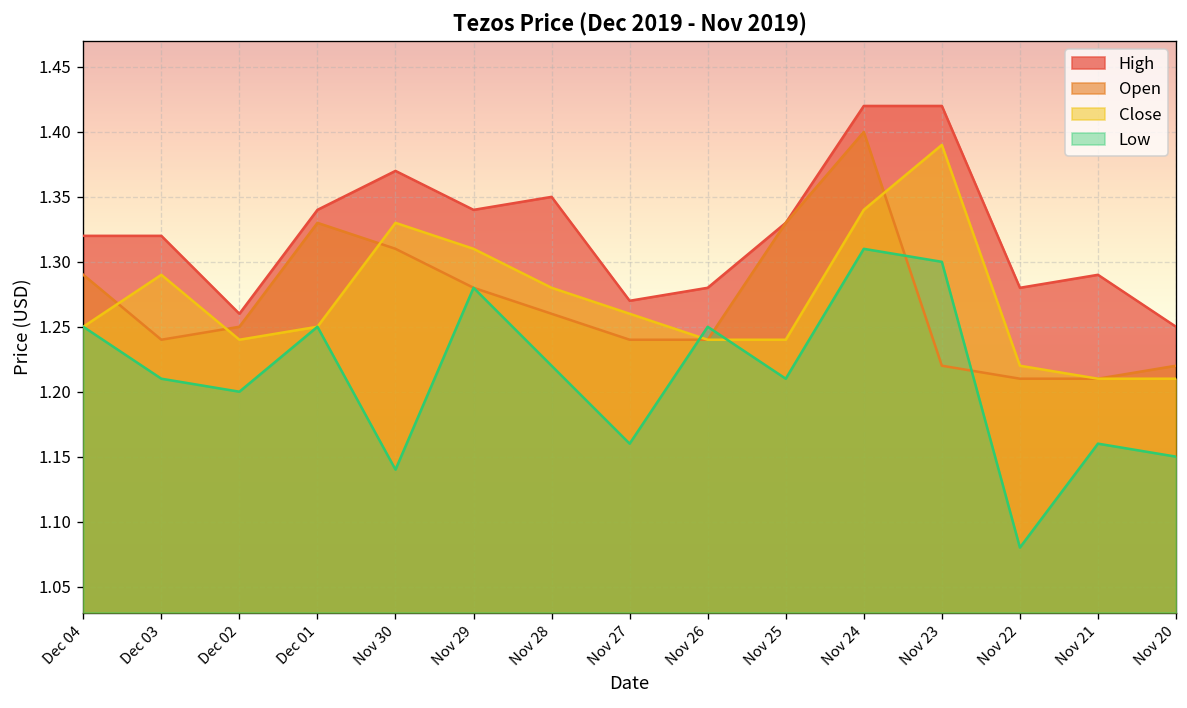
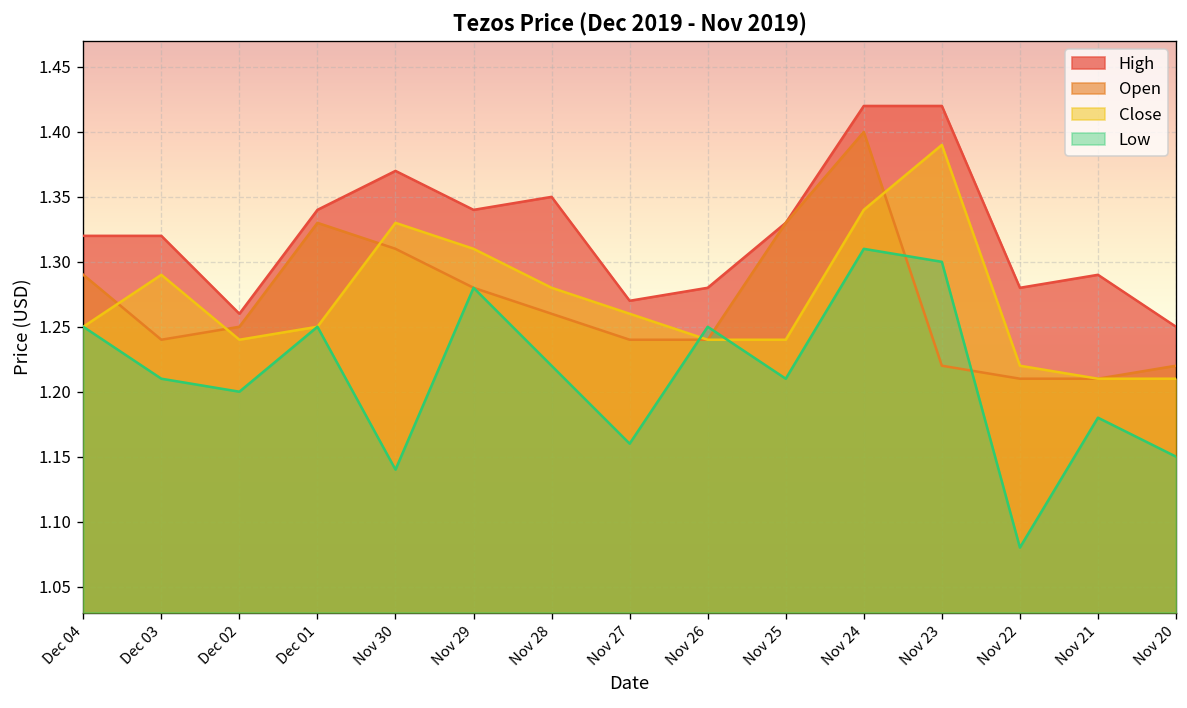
Low, Nov 21: 1.16 -> 1.18
